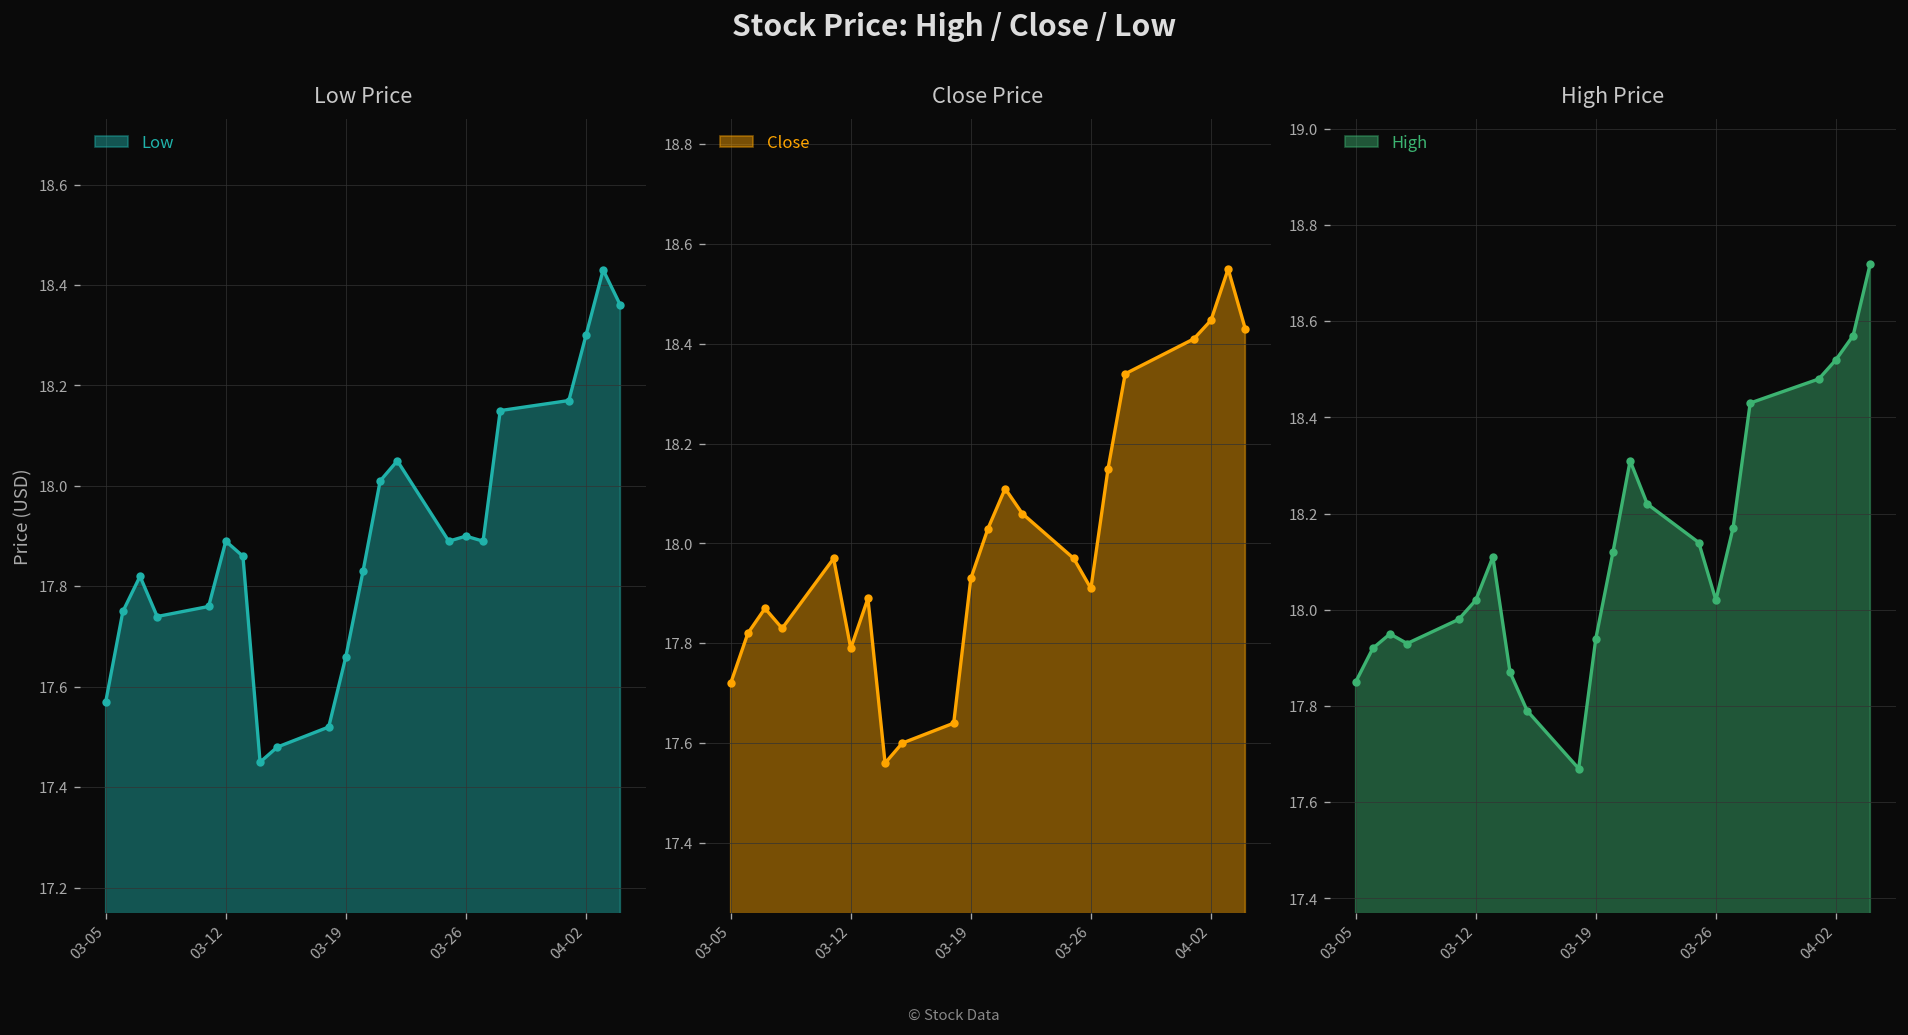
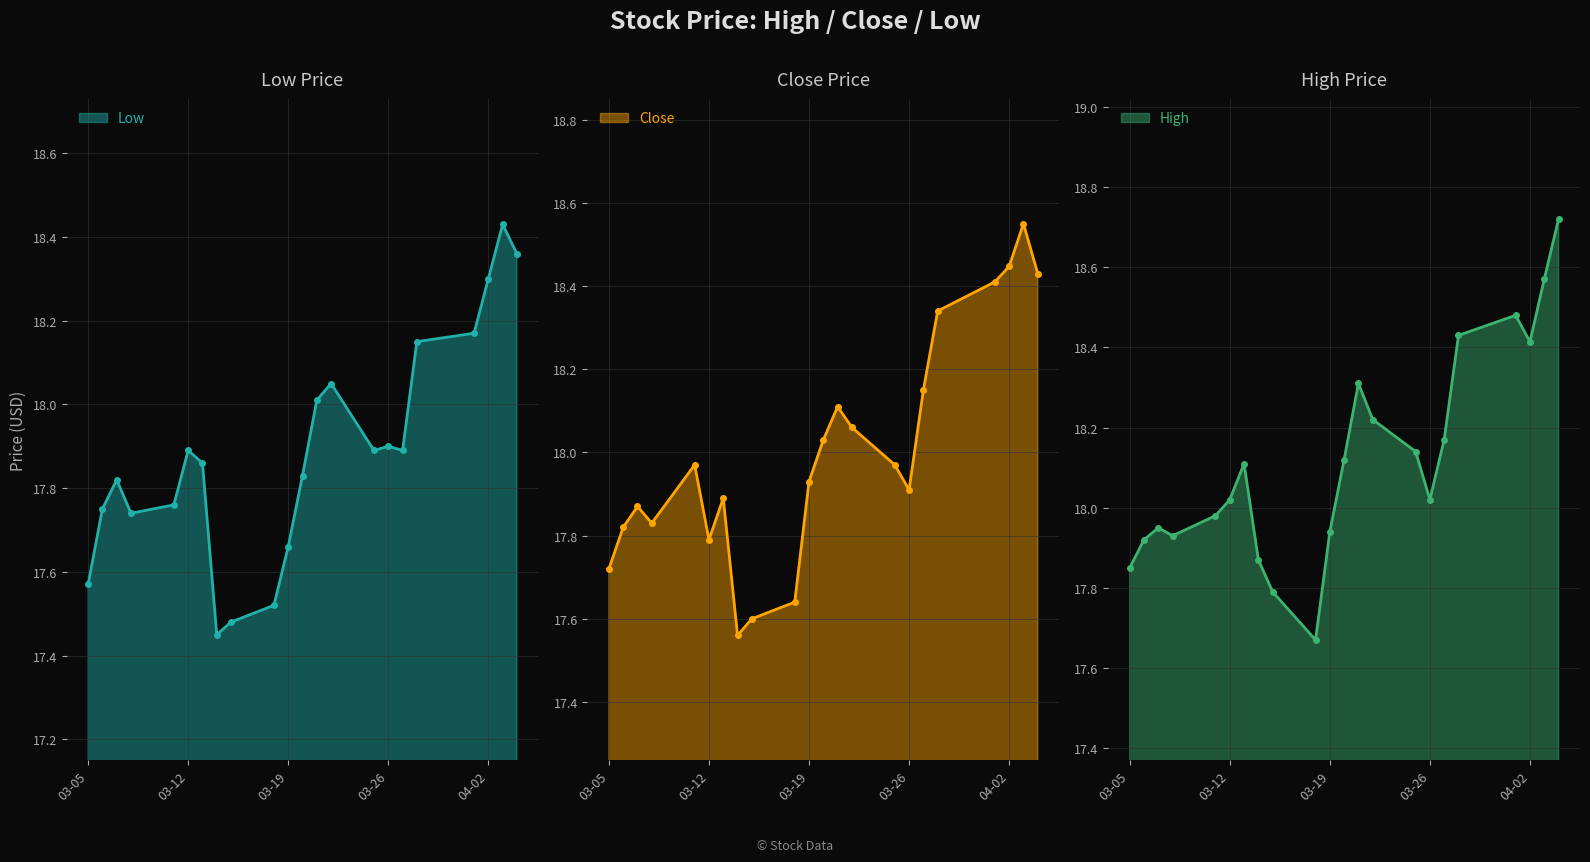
High Price, 04-02: 18.52 -> 18.41
